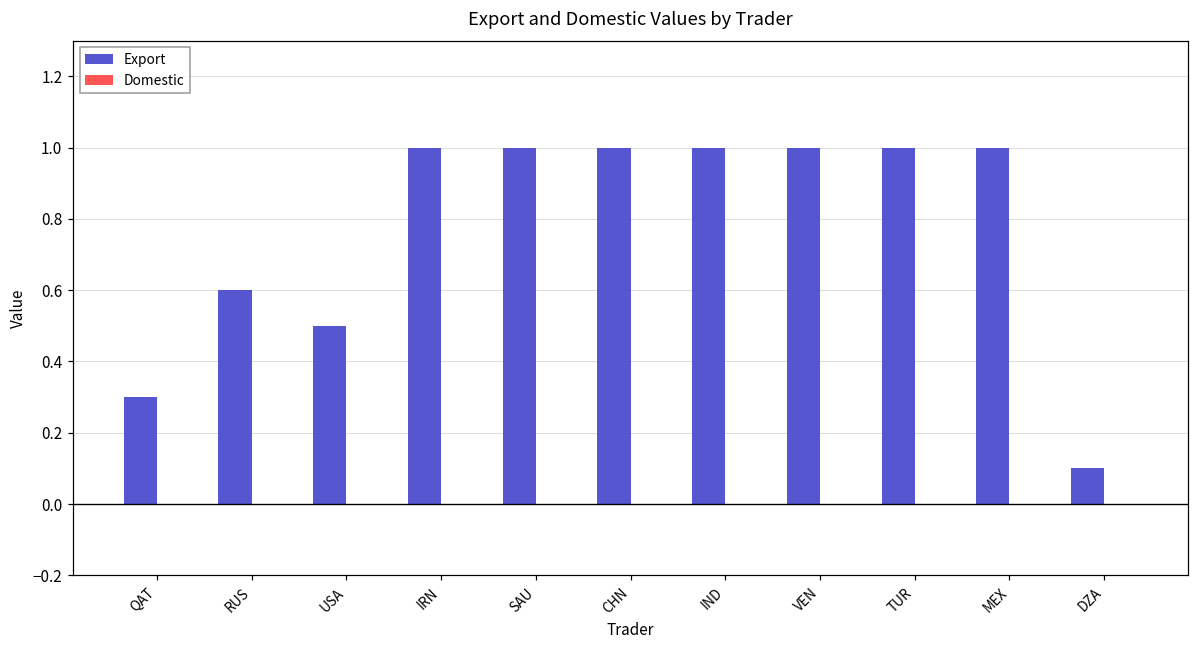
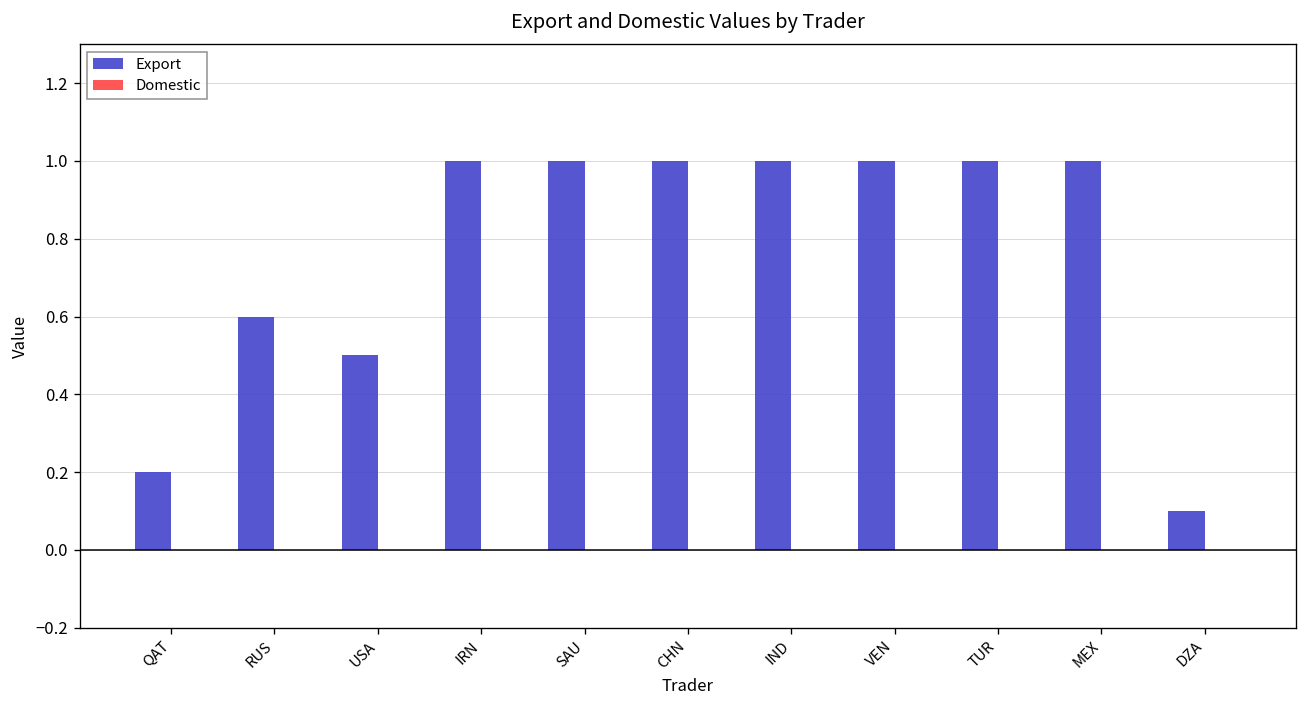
Export, QAT: 0.3 -> 0.2
